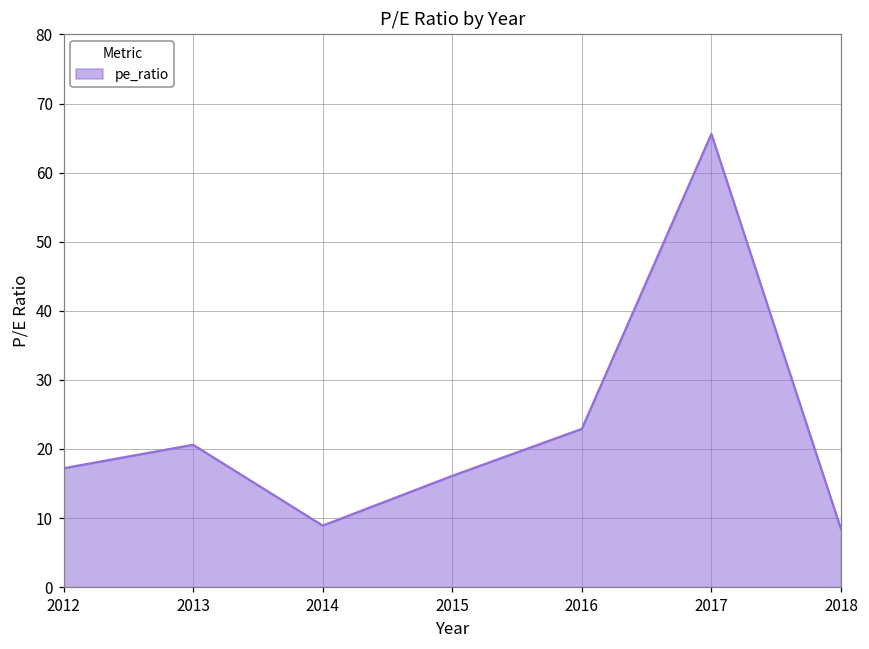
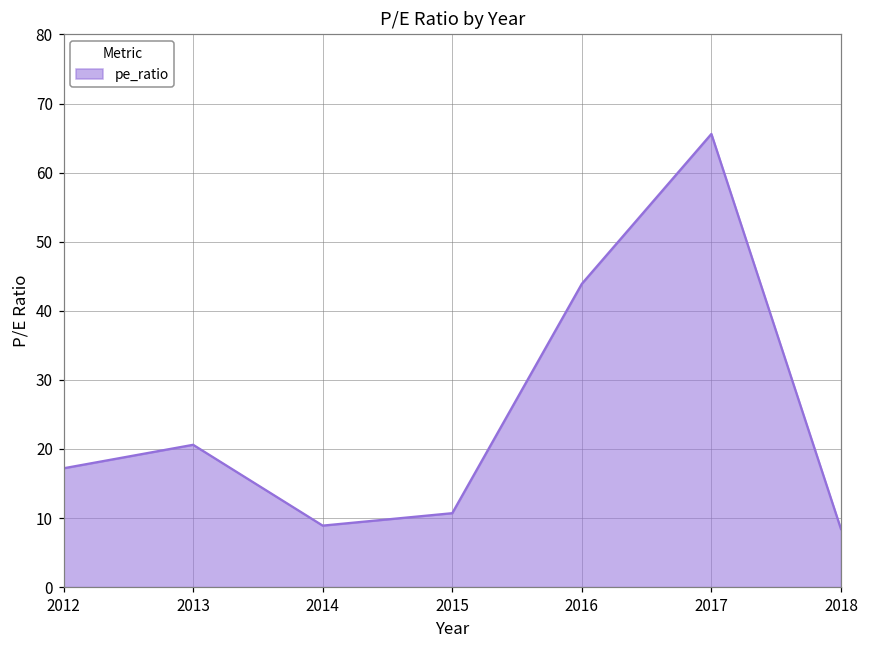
2015: 16 -> 11
2016: 23 -> 44
